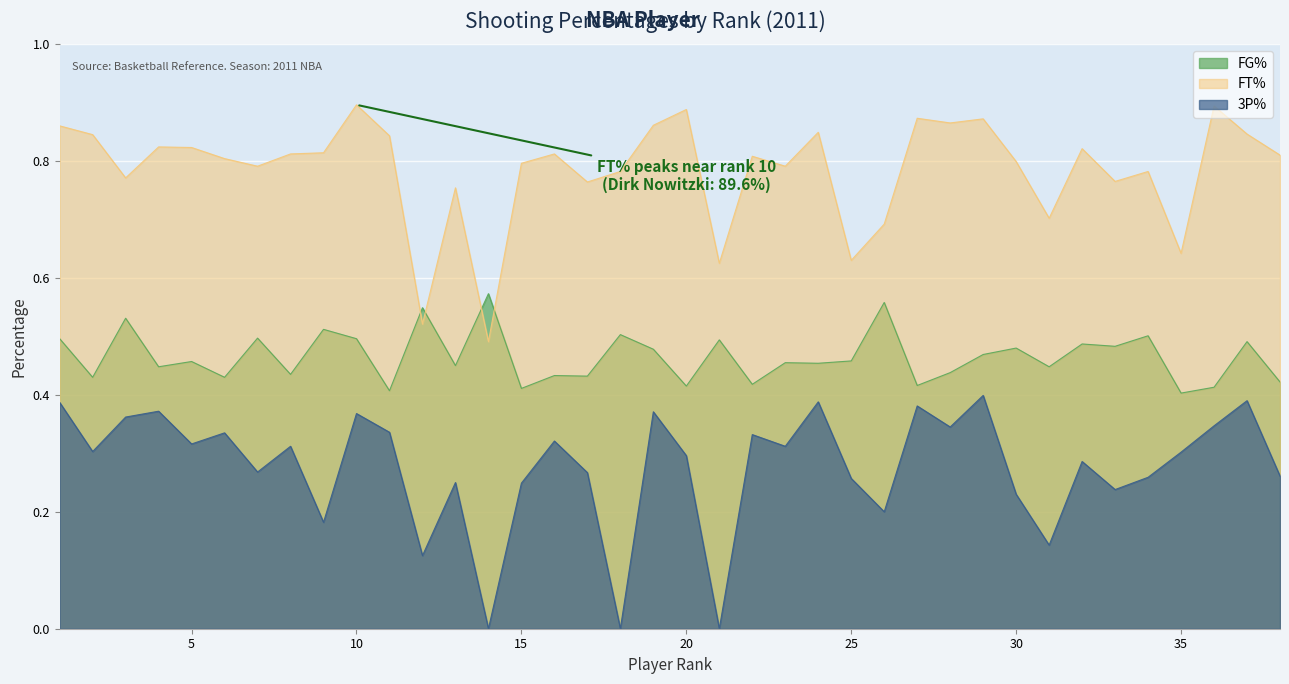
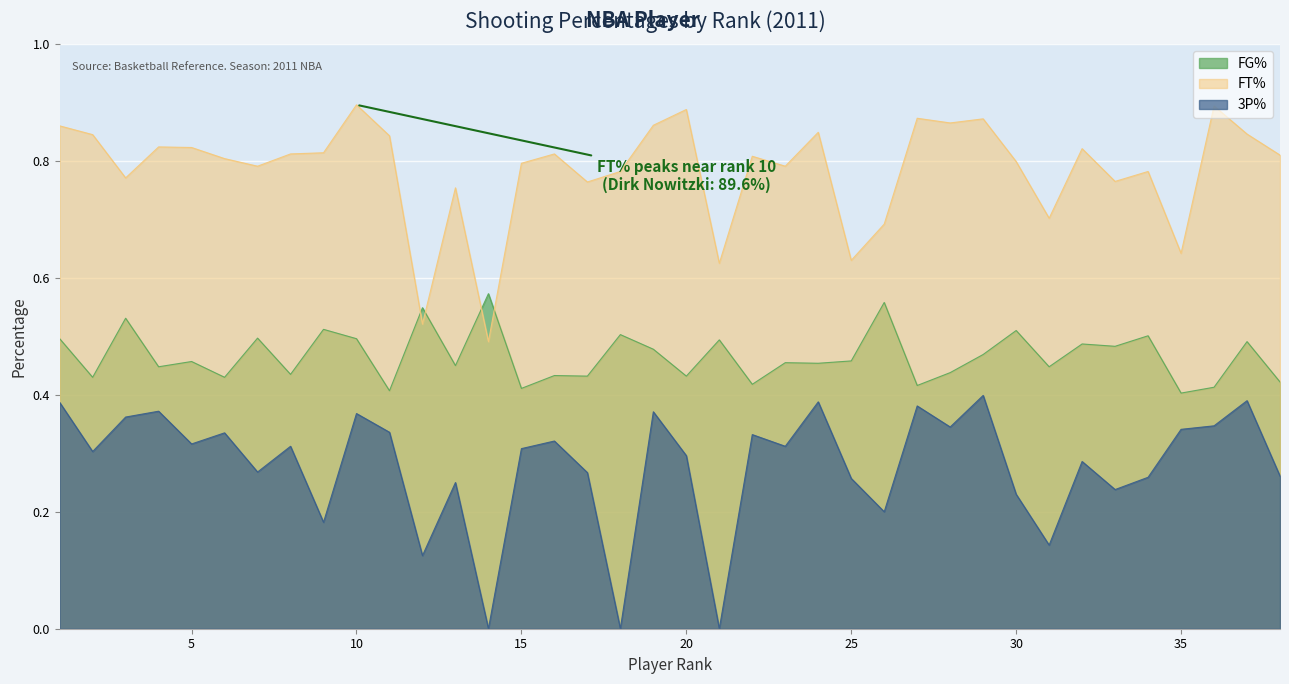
3P%, 15: 0.25 -> 0.31
FG%, 20: 0.42 -> 0.43
FG%, 30: 0.48 -> 0.51
3P%, 35: 0.30 -> 0.34
